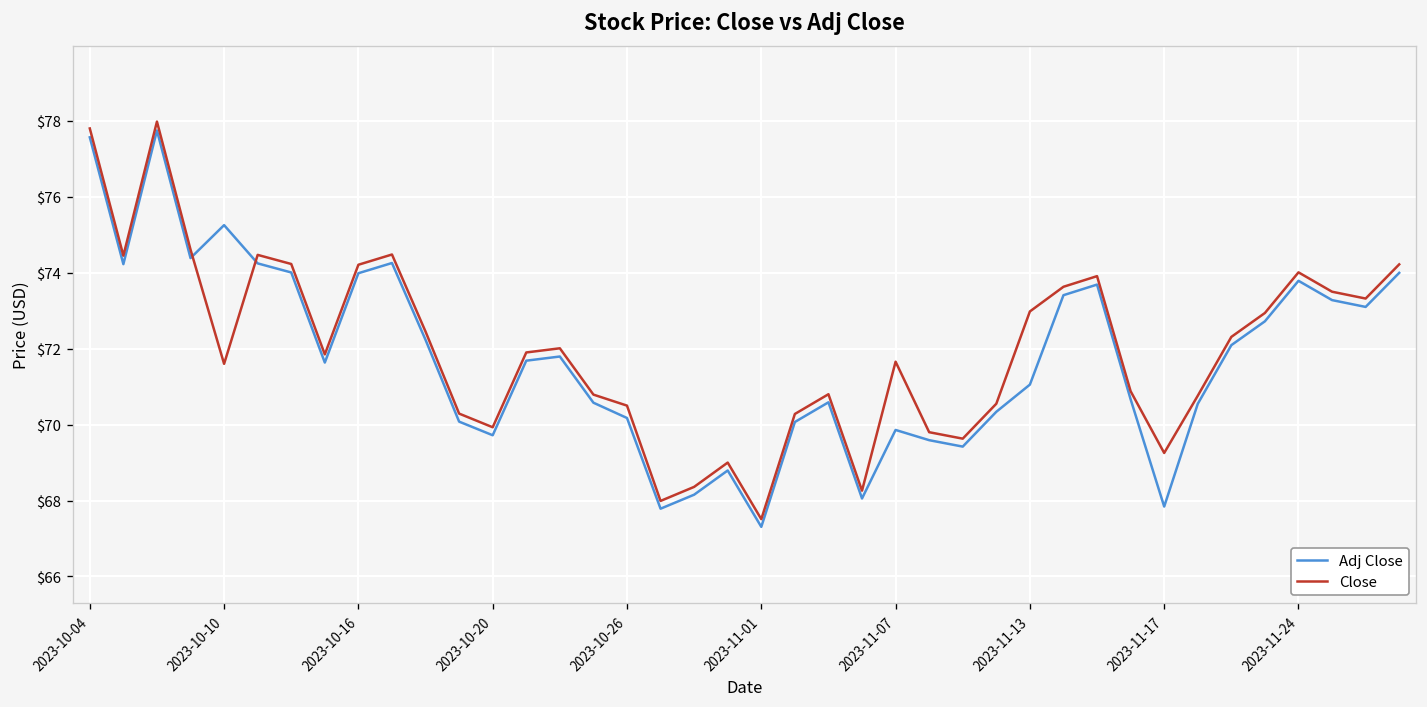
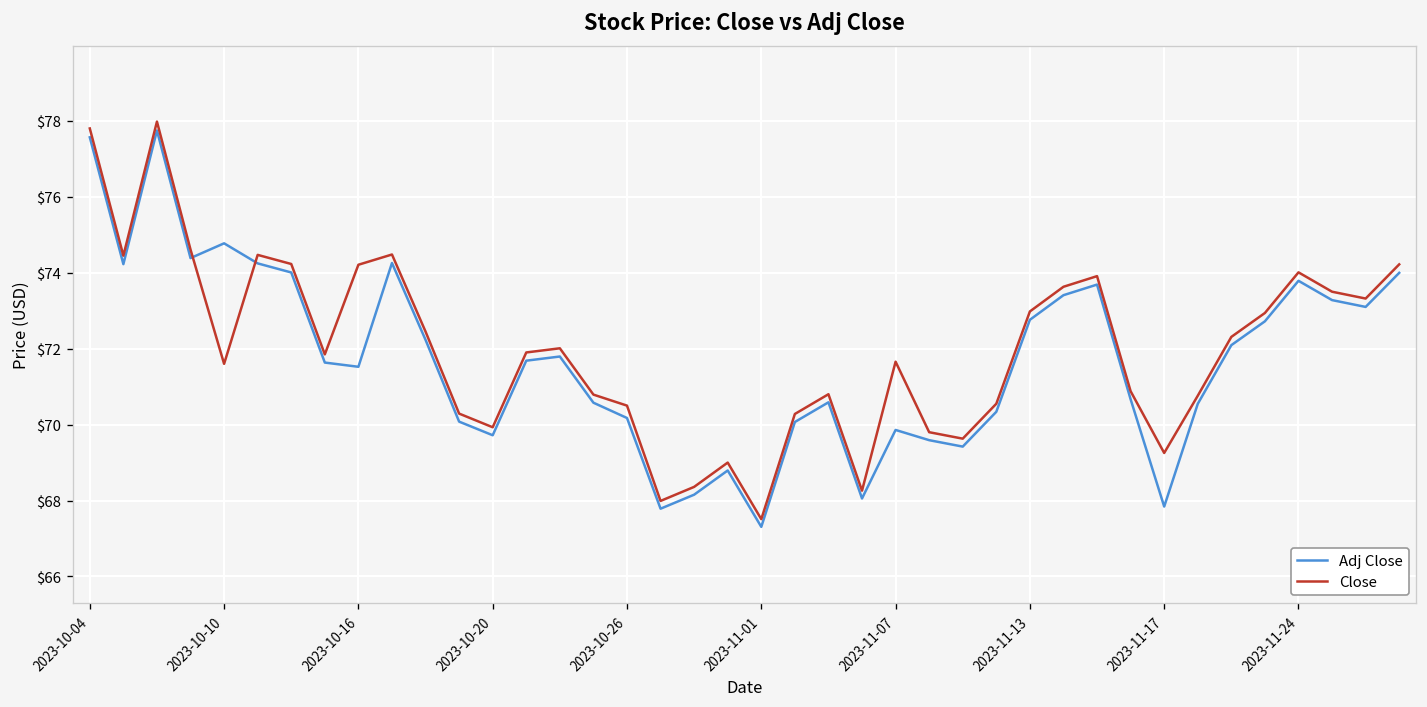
Adj Close, 2023-10-10: $75.3 -> $74.8
Adj Close, 2023-10-16: $74.0 -> $71.5
Adj Close, 2023-11-13: $71.1 -> $72.8
